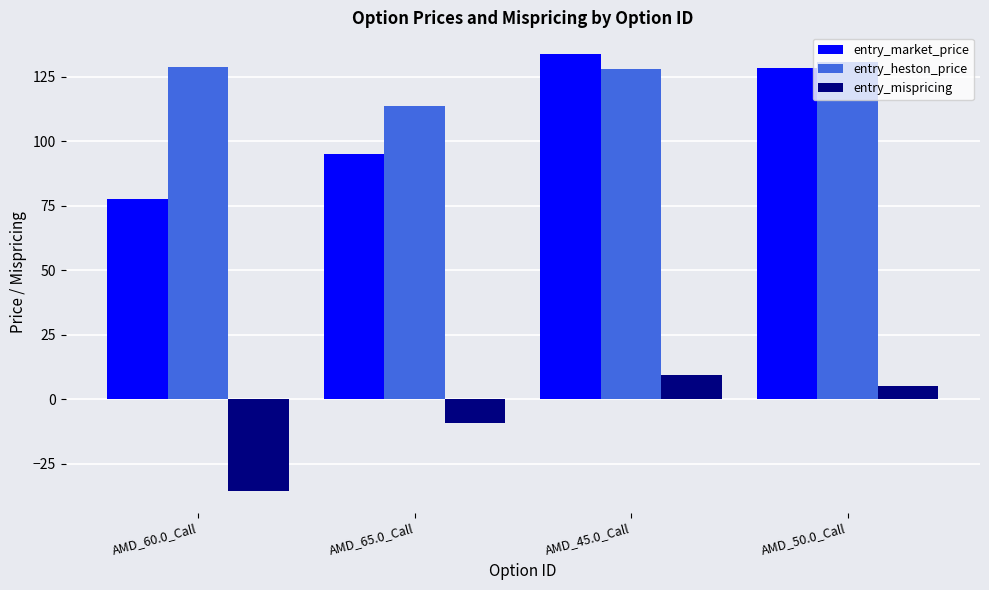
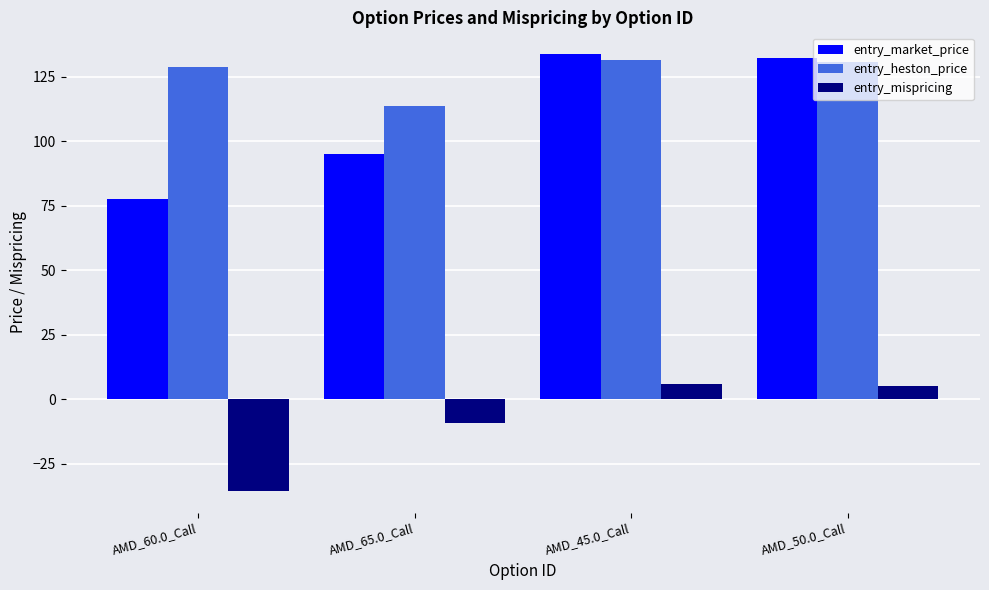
entry_heston_price, AMD_45.0_Call: 128 -> 132
entry_mispricing, AMD_45.0_Call: 9 -> 6
entry_market_price, AMD_50.0_Call: 128 -> 133
